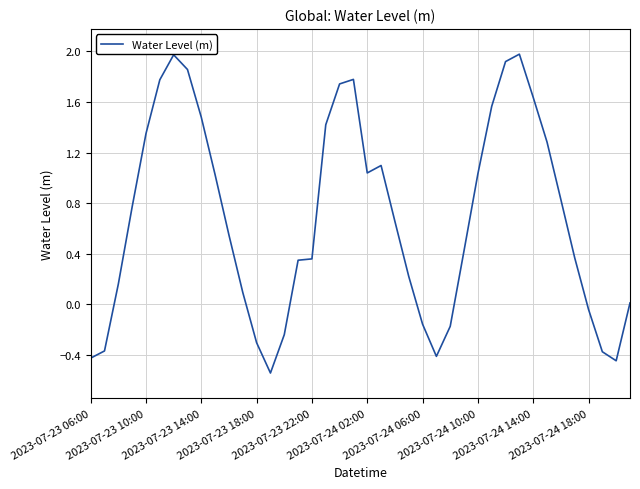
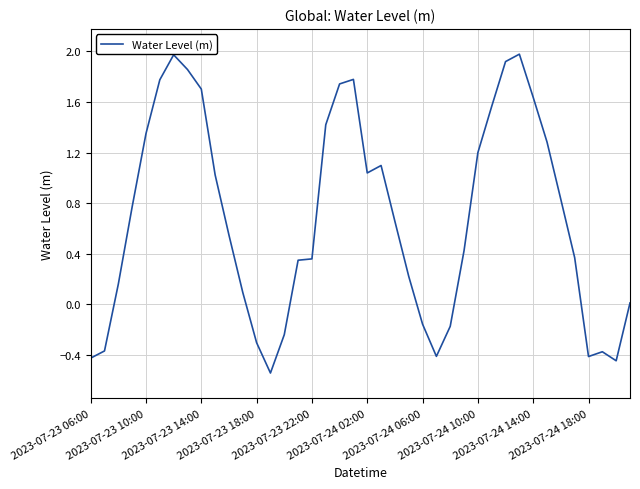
2023-07-23 14:00: 1.48 -> 1.70
2023-07-24 10:00: 1.03 -> 1.20
2023-07-24 18:00: -0.04 -> -0.41
